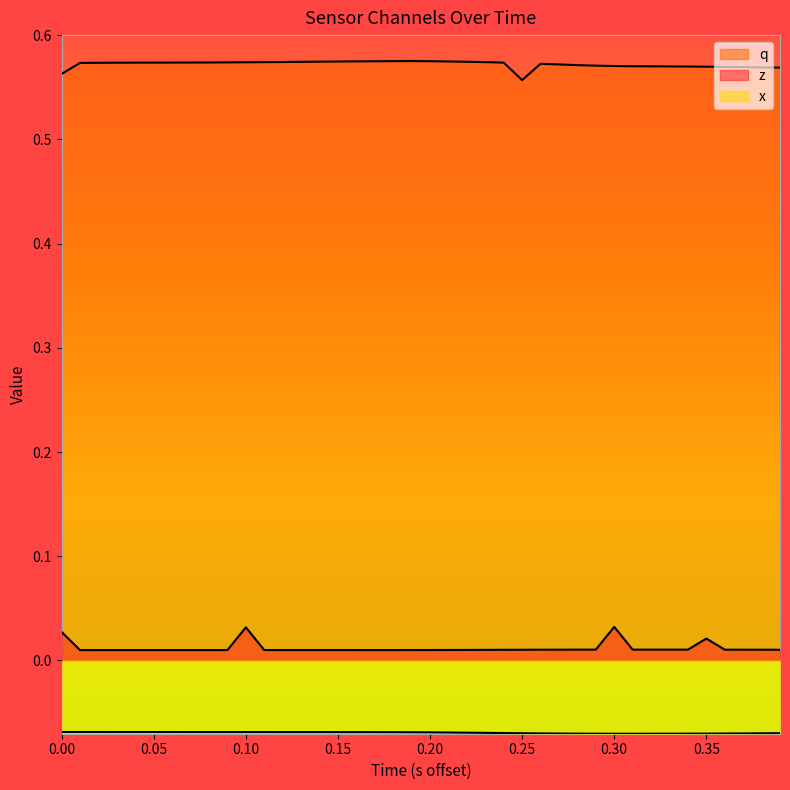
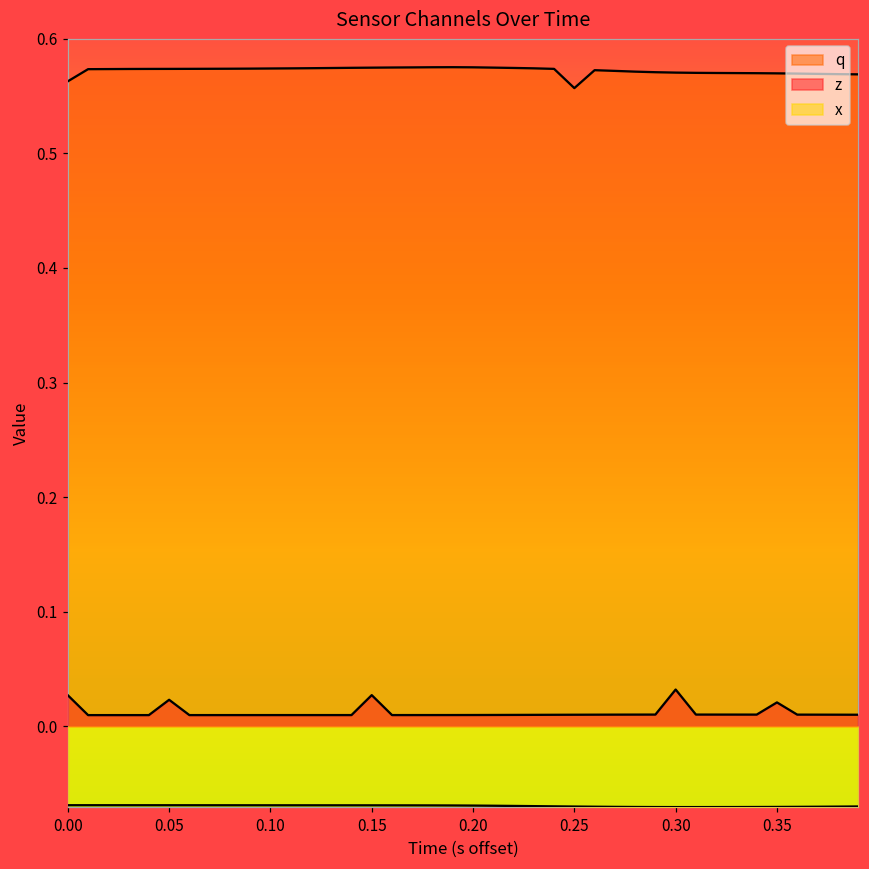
z, 0.05: 0.010 -> 0.023
z, 0.10: 0.032 -> 0.010
z, 0.15: 0.010 -> 0.027
